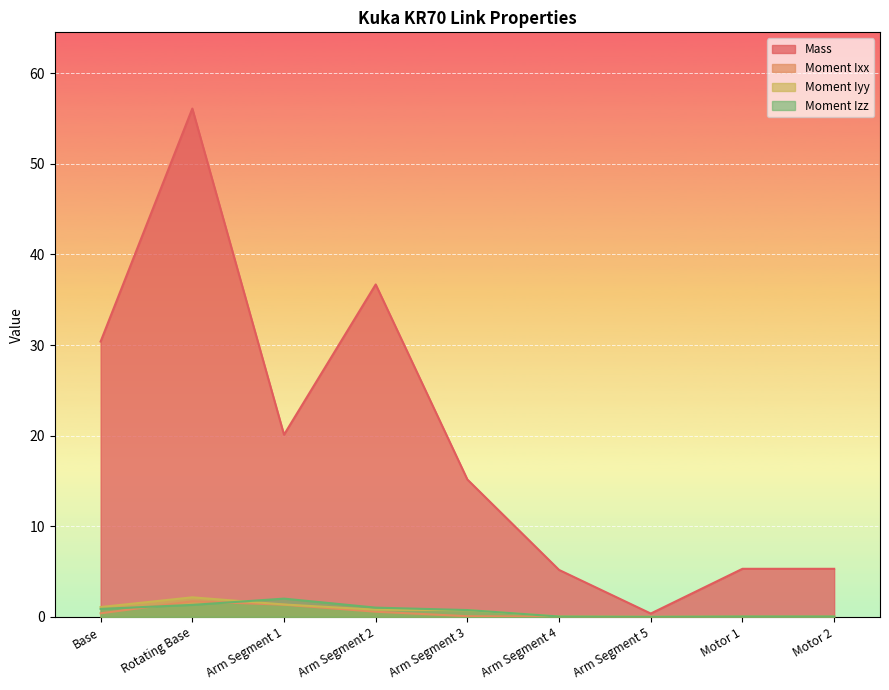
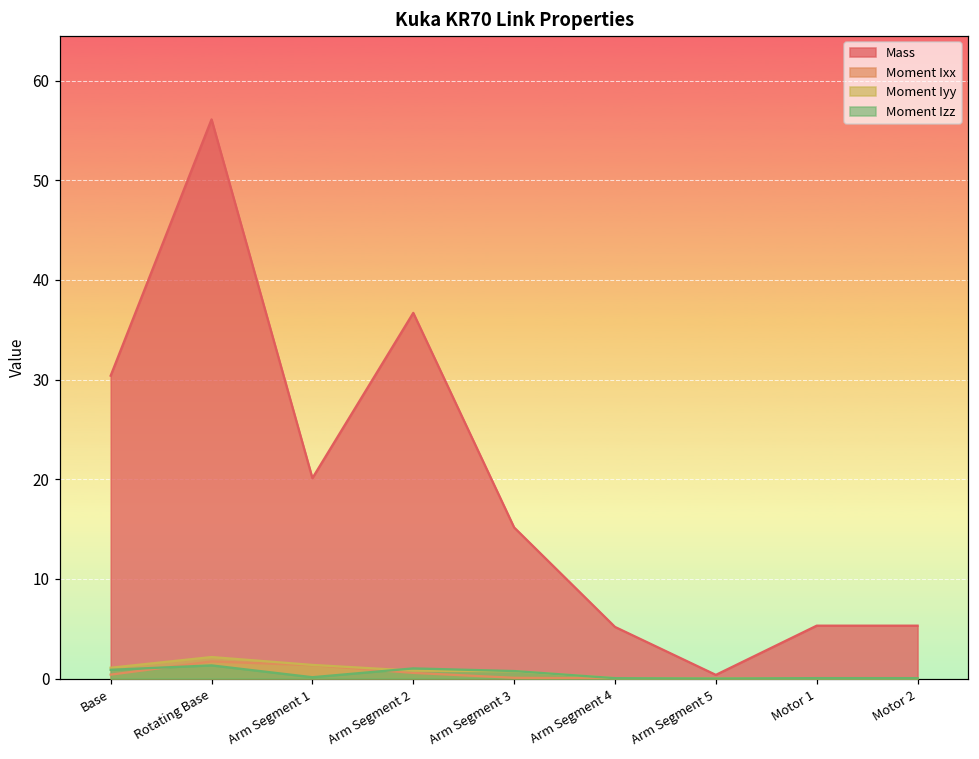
Moment Izz, Arm Segment 1: 2 -> 0
